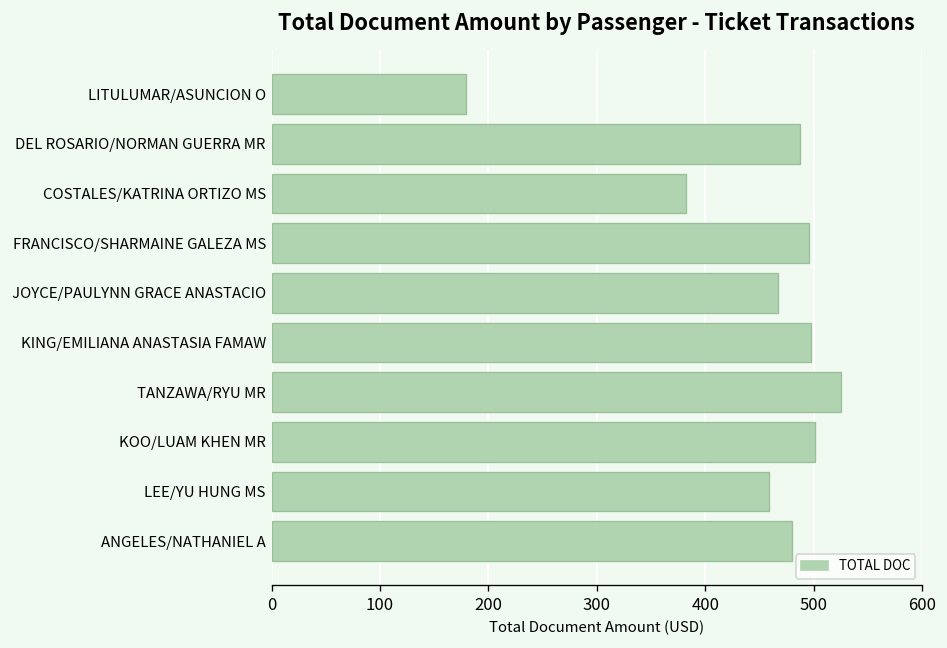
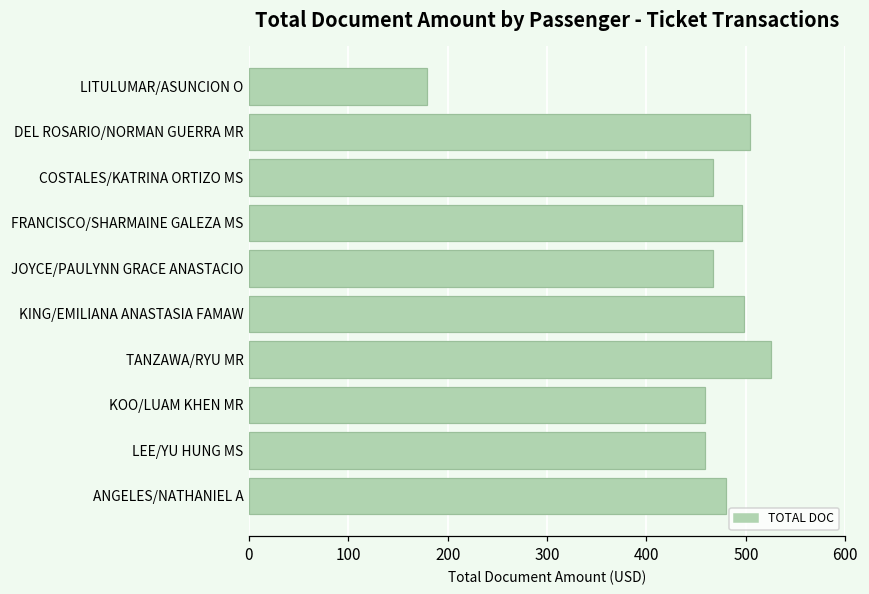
DEL ROSARIO/NORMAN GUERRA MR: 490 -> 500
COSTALES/KATRINA ORTIZO MS: 380 -> 470
KOO/LUAM KHEN MR: 500 -> 460
